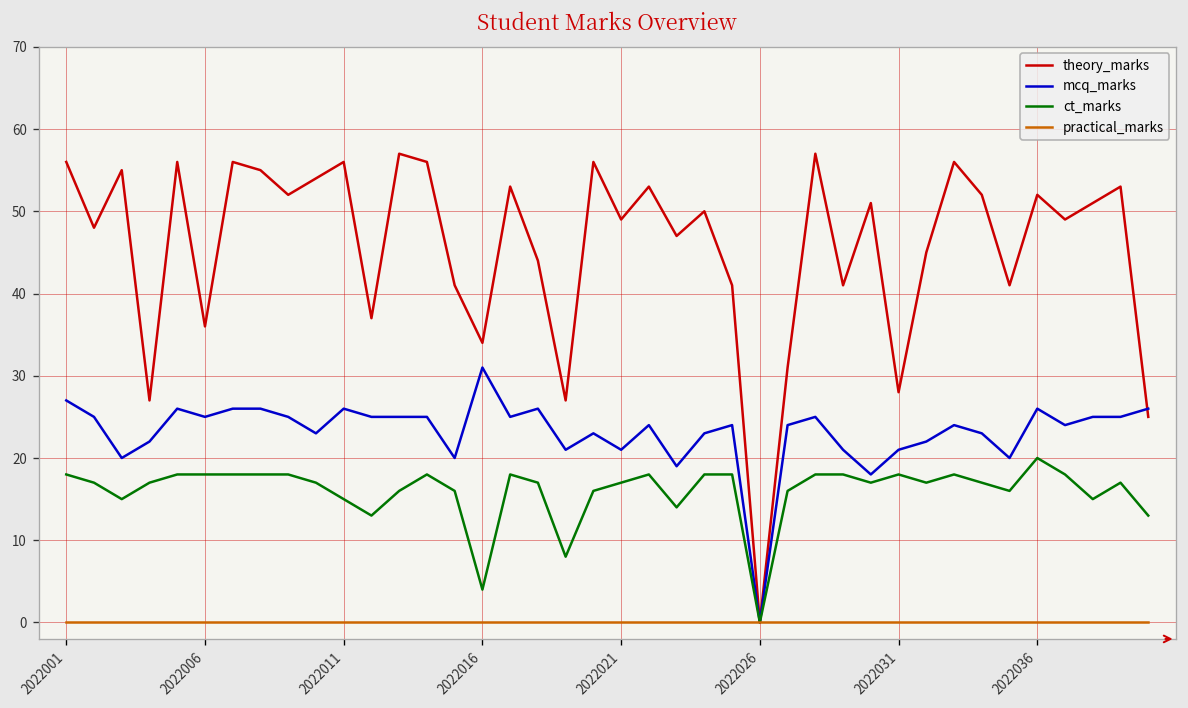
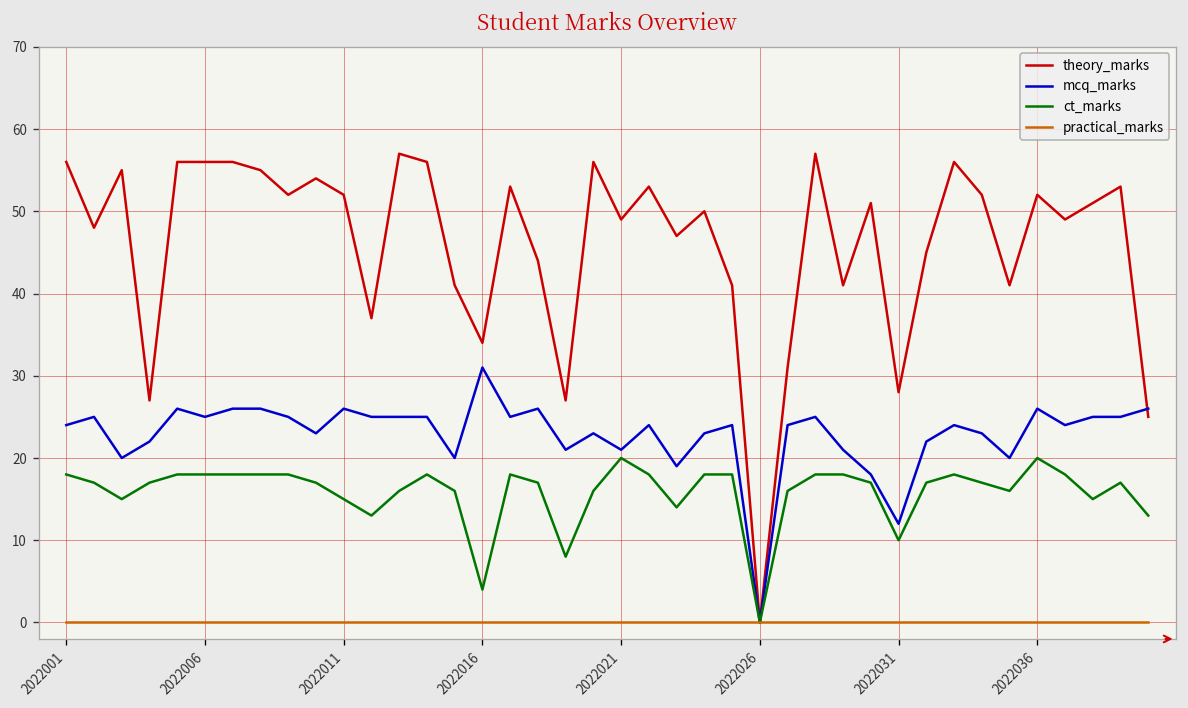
mcq_marks, 2022001: 27 -> 24
theory_marks, 2022006: 36 -> 56
theory_marks, 2022011: 56 -> 52
ct_marks, 2022021: 17 -> 20
mcq_marks, 2022031: 21 -> 12
ct_marks, 2022031: 18 -> 10
